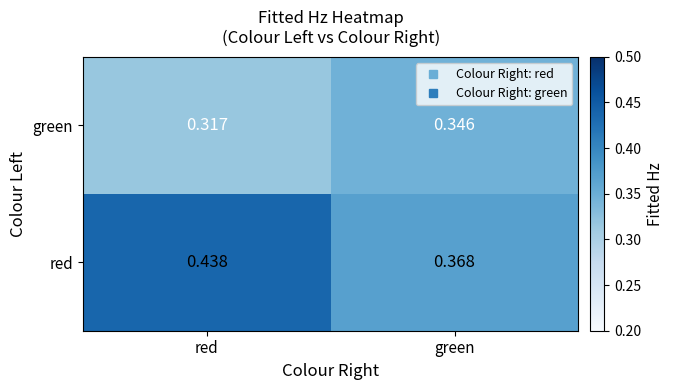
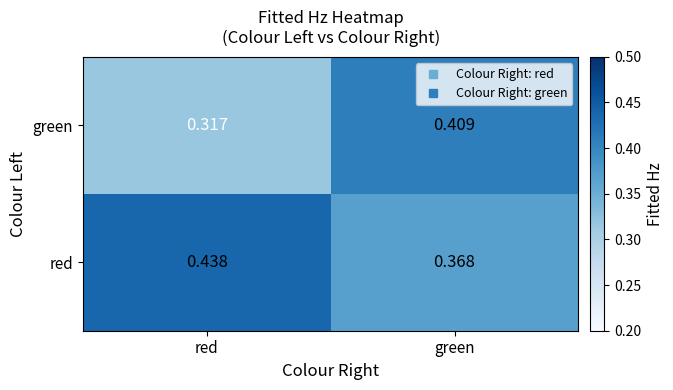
green, green: 0.346 -> 0.409
